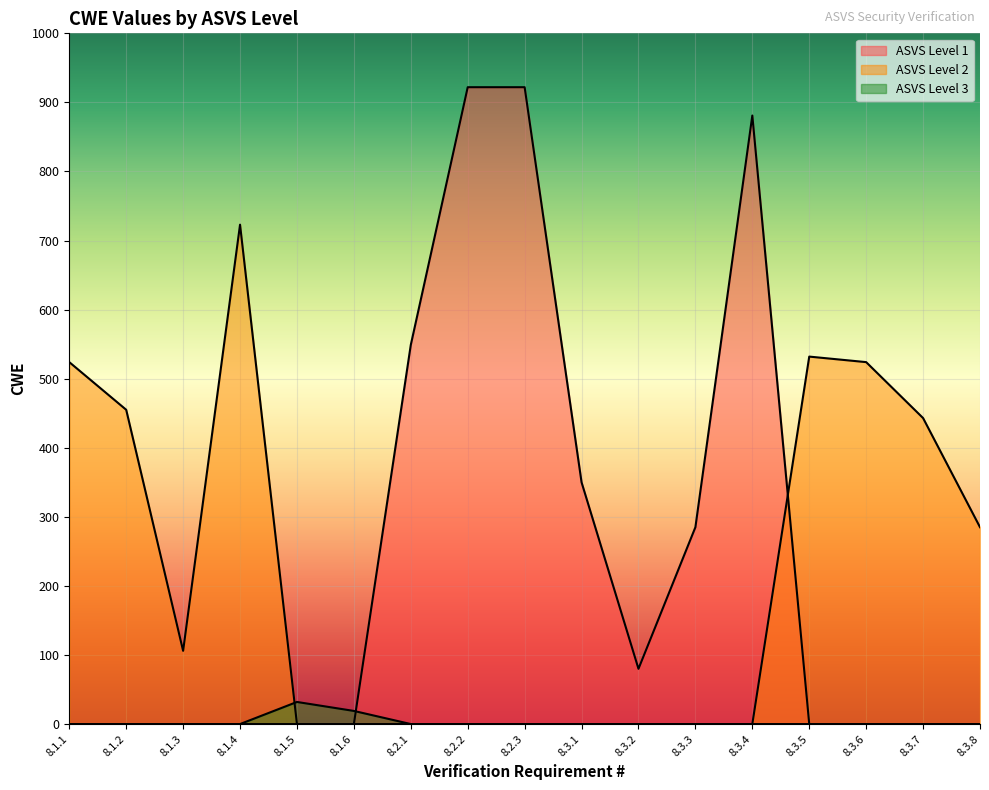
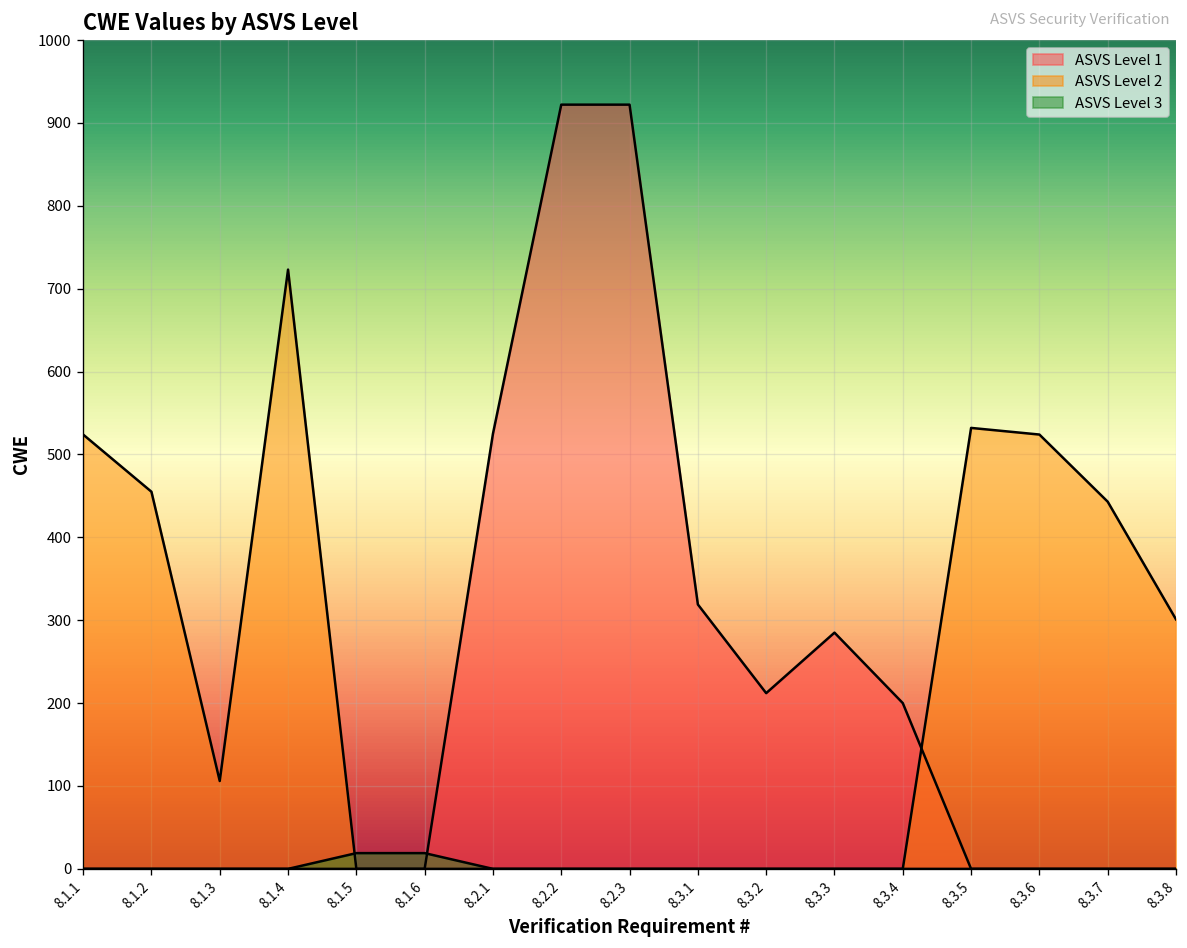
ASVS Level 3, 8.1.5: 30 -> 20
ASVS Level 1, 8.2.1: 550 -> 530
ASVS Level 1, 8.3.1: 350 -> 320
ASVS Level 1, 8.3.2: 80 -> 210
ASVS Level 1, 8.3.4: 880 -> 200
ASVS Level 2, 8.3.8: 290 -> 300
